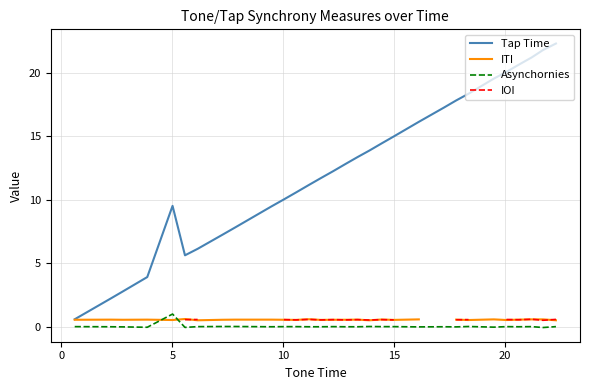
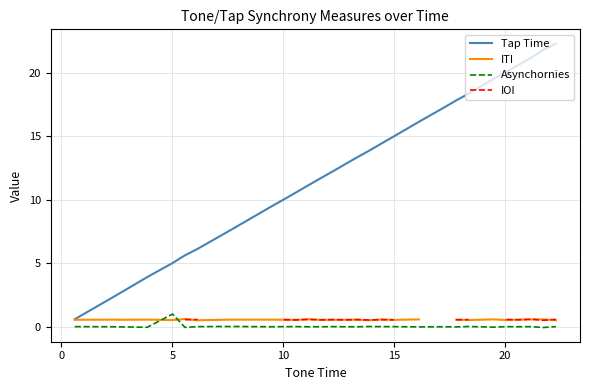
Tap Time, 5: 9.5 -> 5.0
